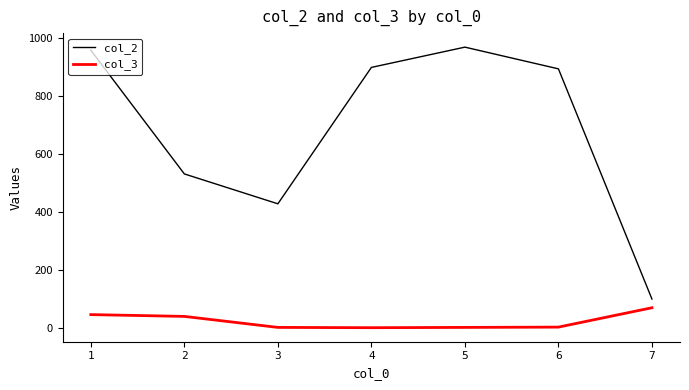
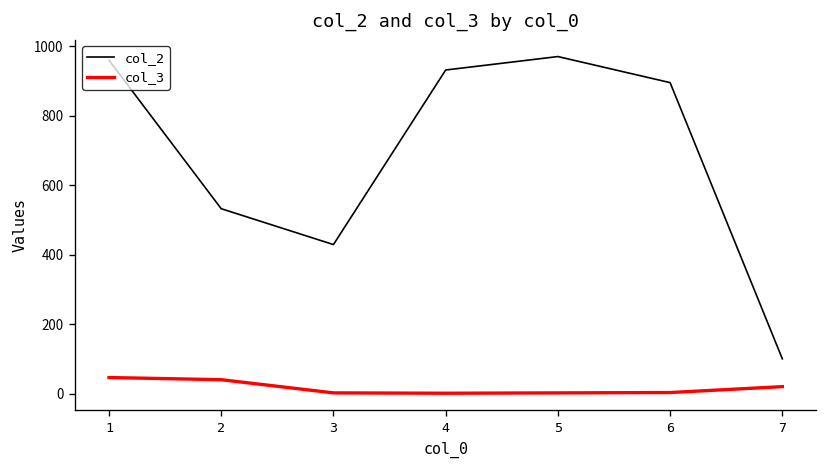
col_2, 4: 900 -> 930
col_3, 7: 70 -> 20
